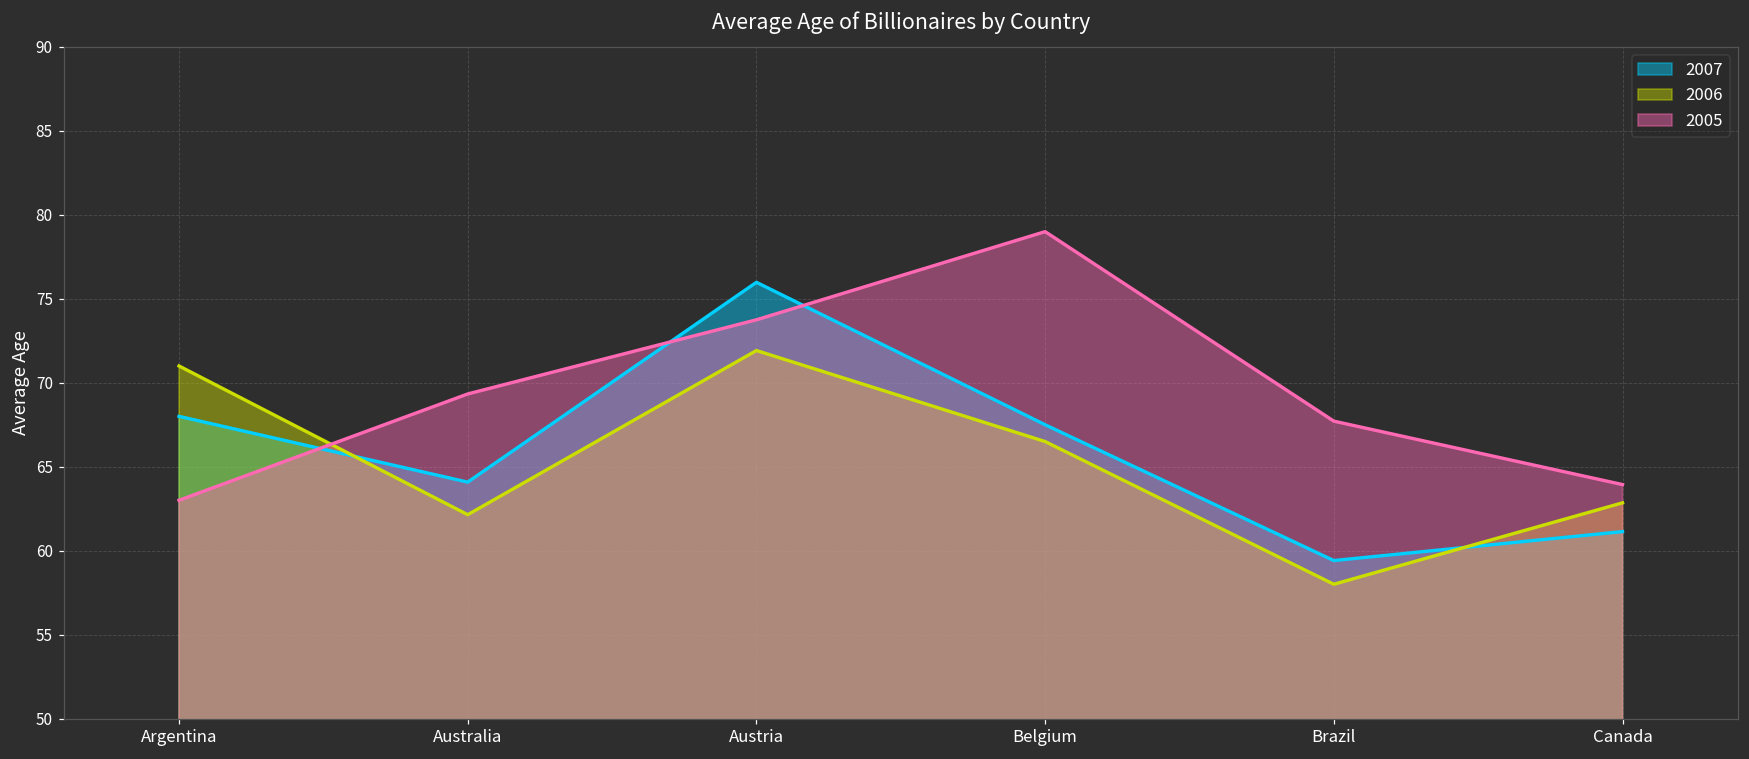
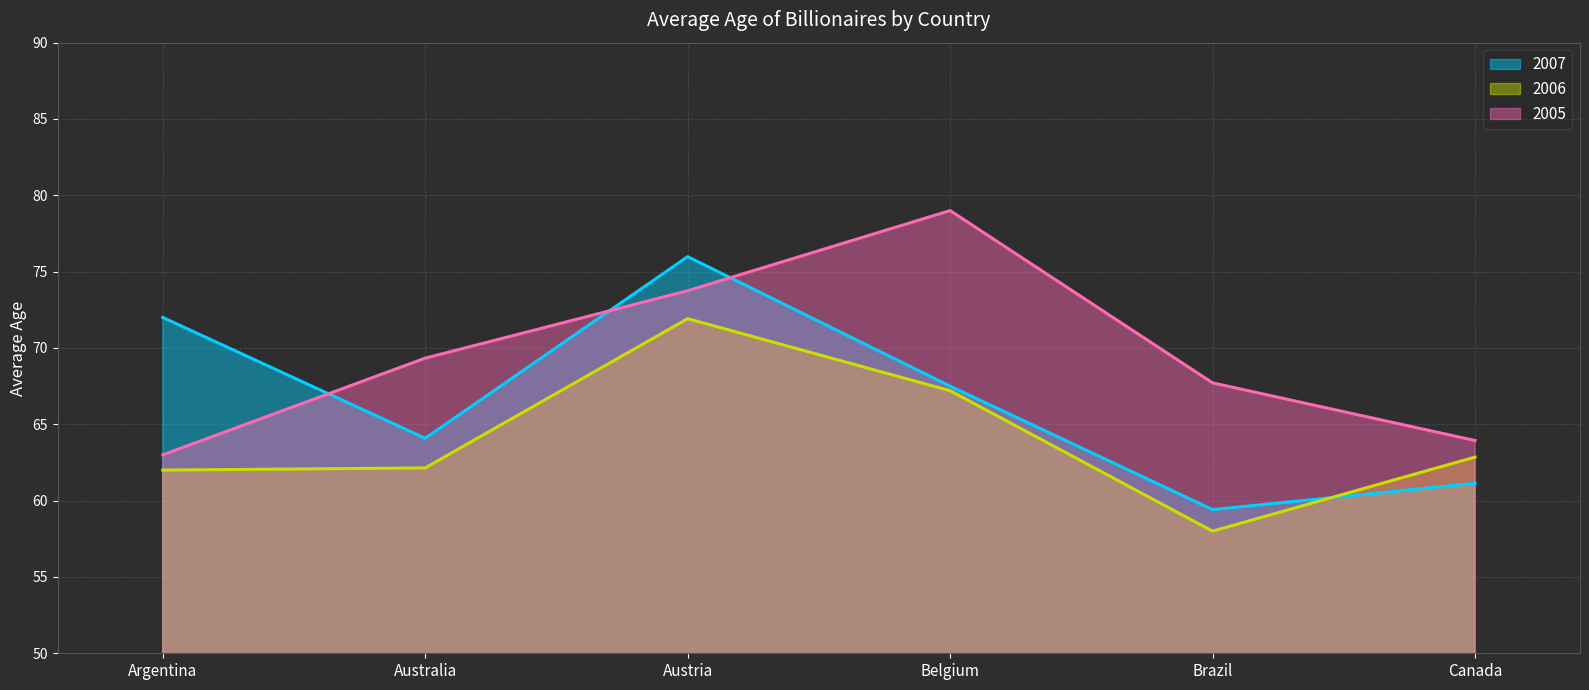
2007, Argentina: 68 -> 72
2006, Argentina: 71 -> 62
2006, Belgium: 66.5 -> 67.2
